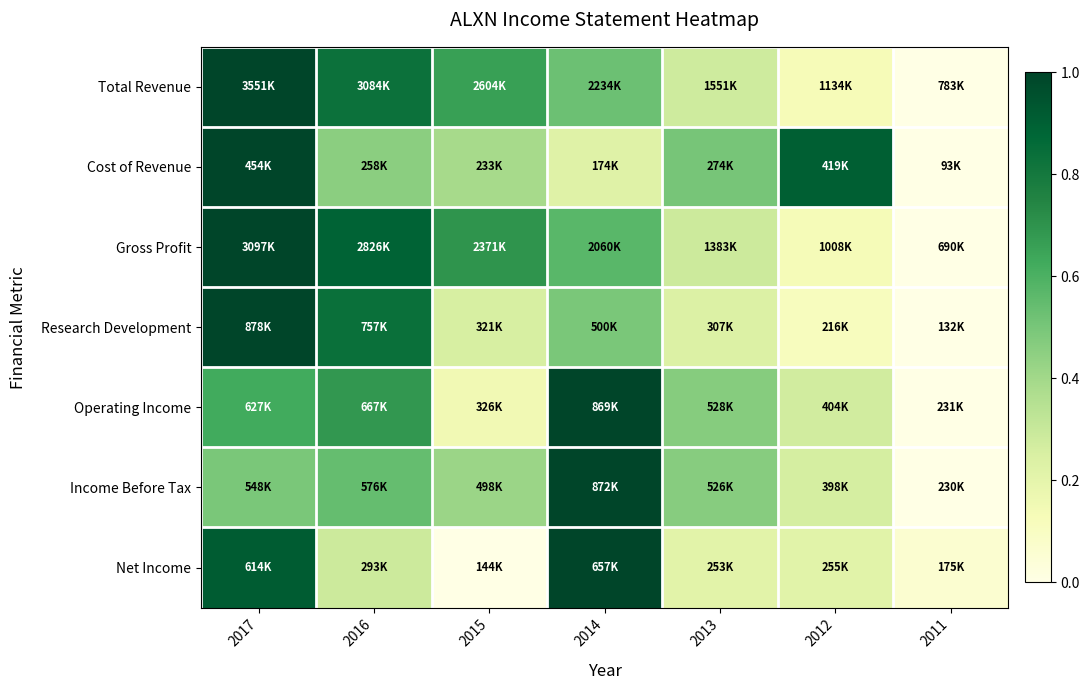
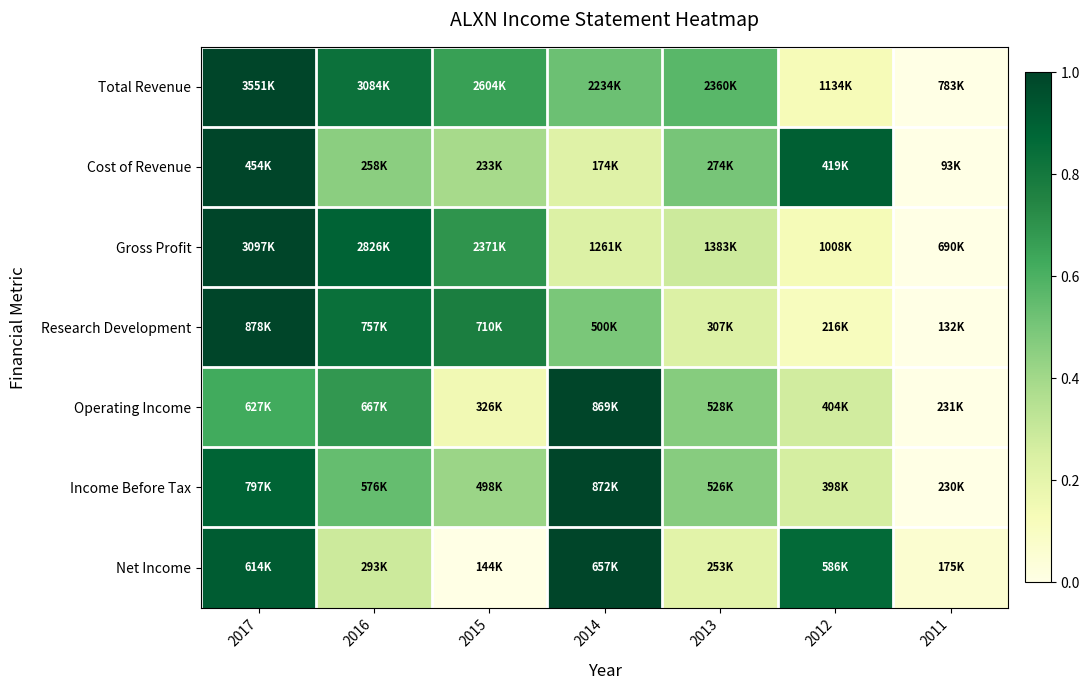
Total Revenue, 2013: 1551K -> 2360K
Gross Profit, 2014: 2060K -> 1261K
Research Development, 2015: 321K -> 710K
Income Before Tax, 2017: 548K -> 797K
Net Income, 2012: 255K -> 586K
